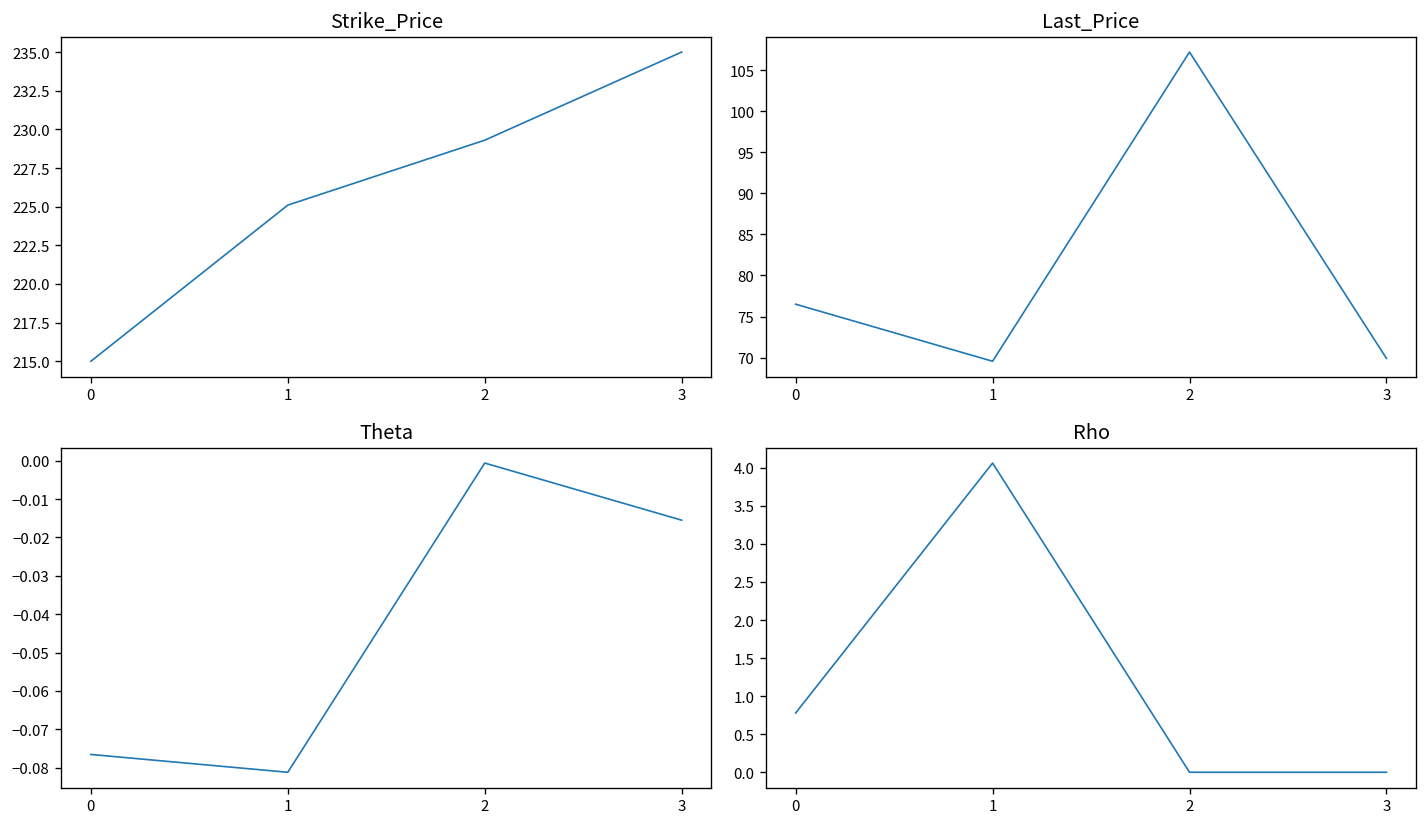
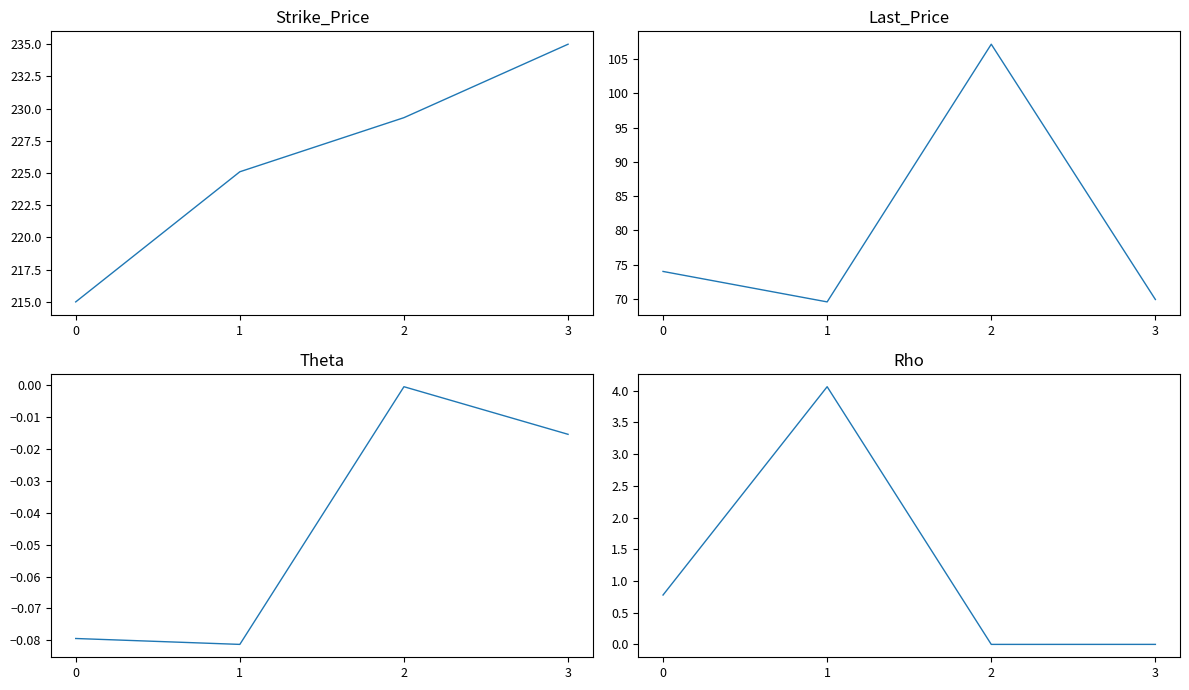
Last_Price, 0: 77 -> 74
Theta, 0: -0.077 -> -0.079
